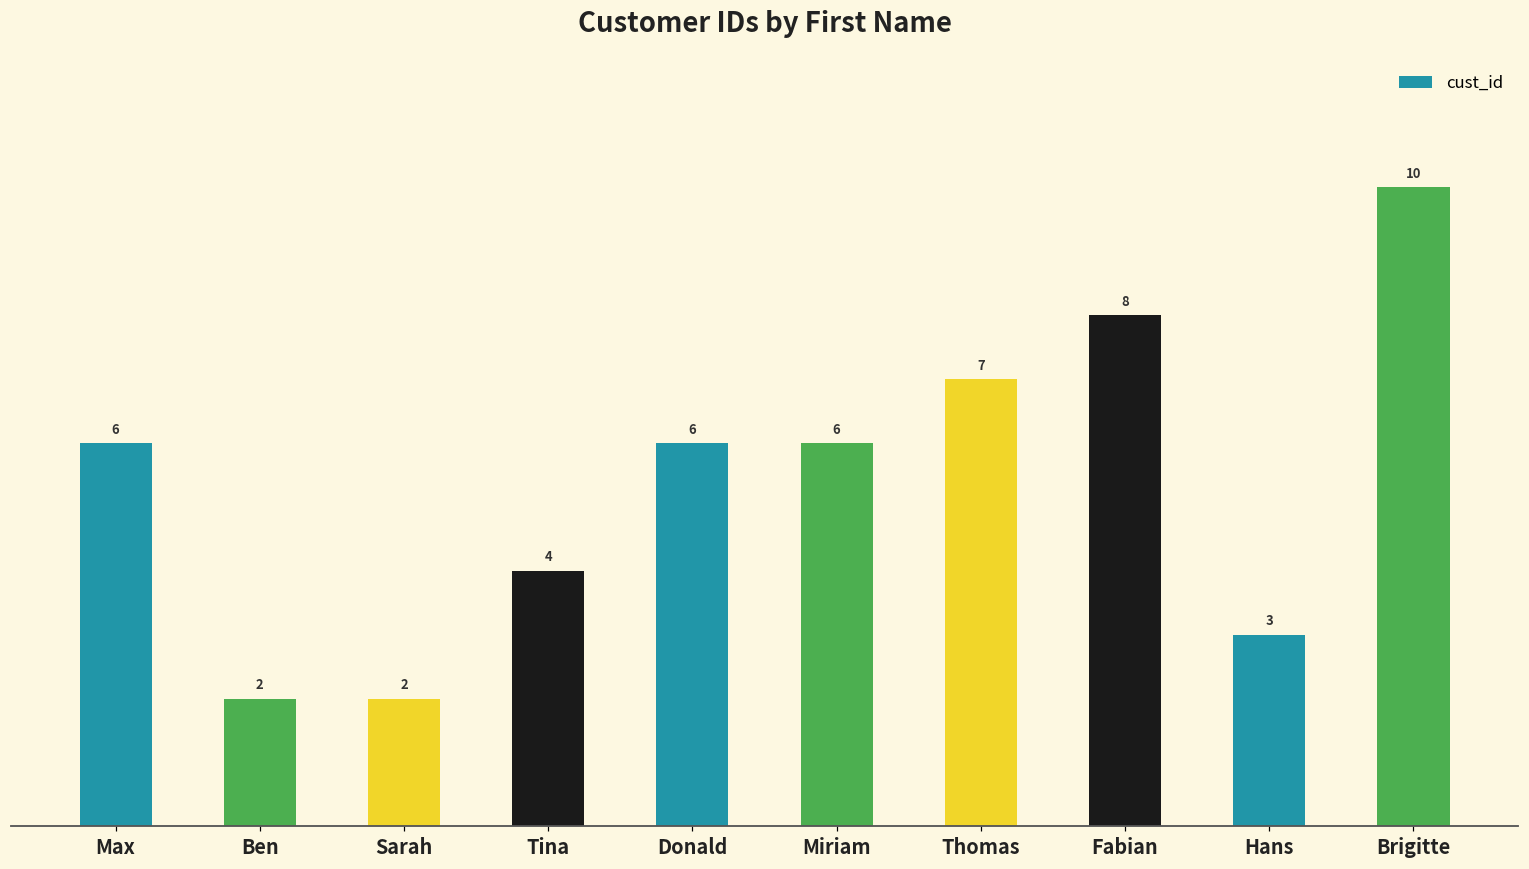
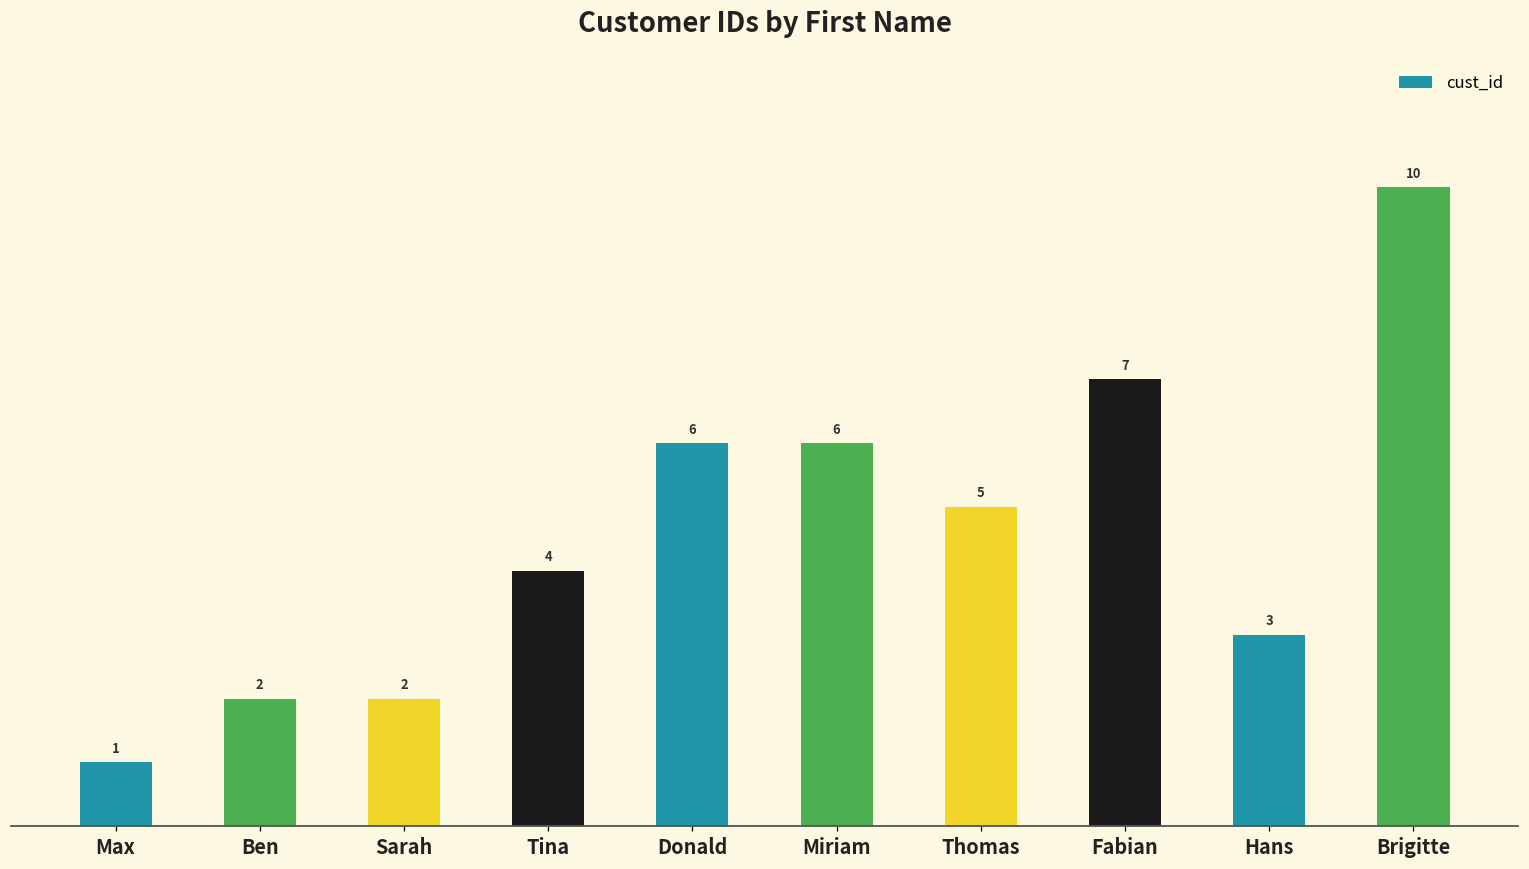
Max: 6 -> 1
Thomas: 7 -> 5
Fabian: 8 -> 7
